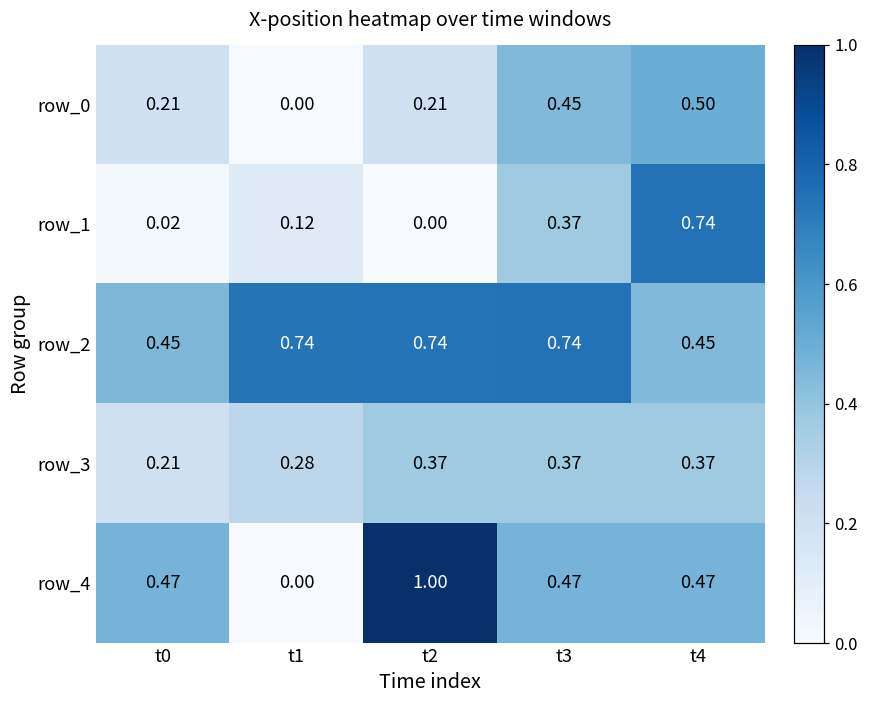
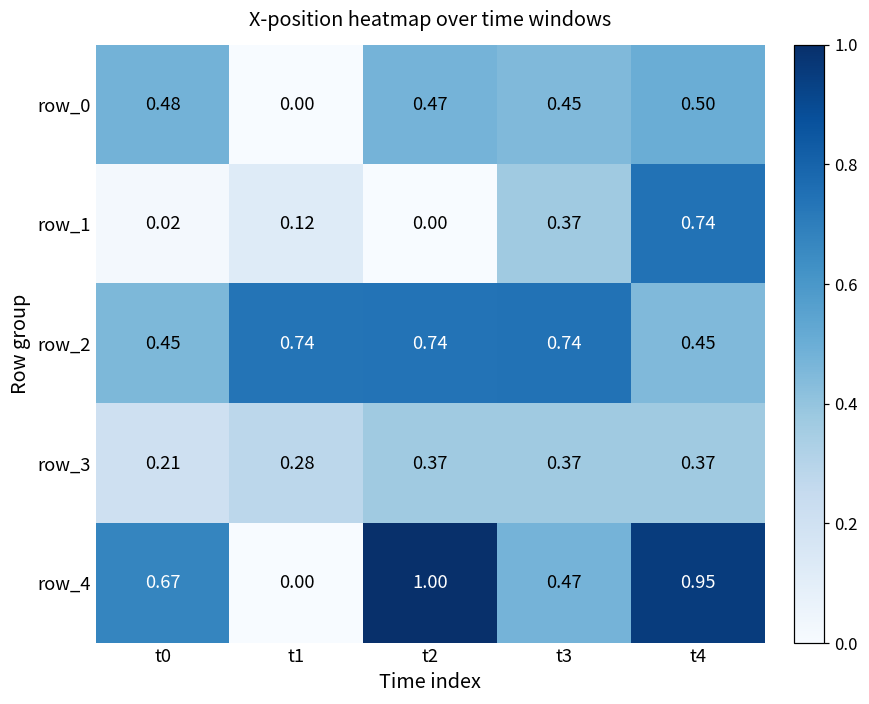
row_0, t0: 0.21 -> 0.48
row_0, t2: 0.21 -> 0.47
row_4, t0: 0.47 -> 0.67
row_4, t4: 0.47 -> 0.95
